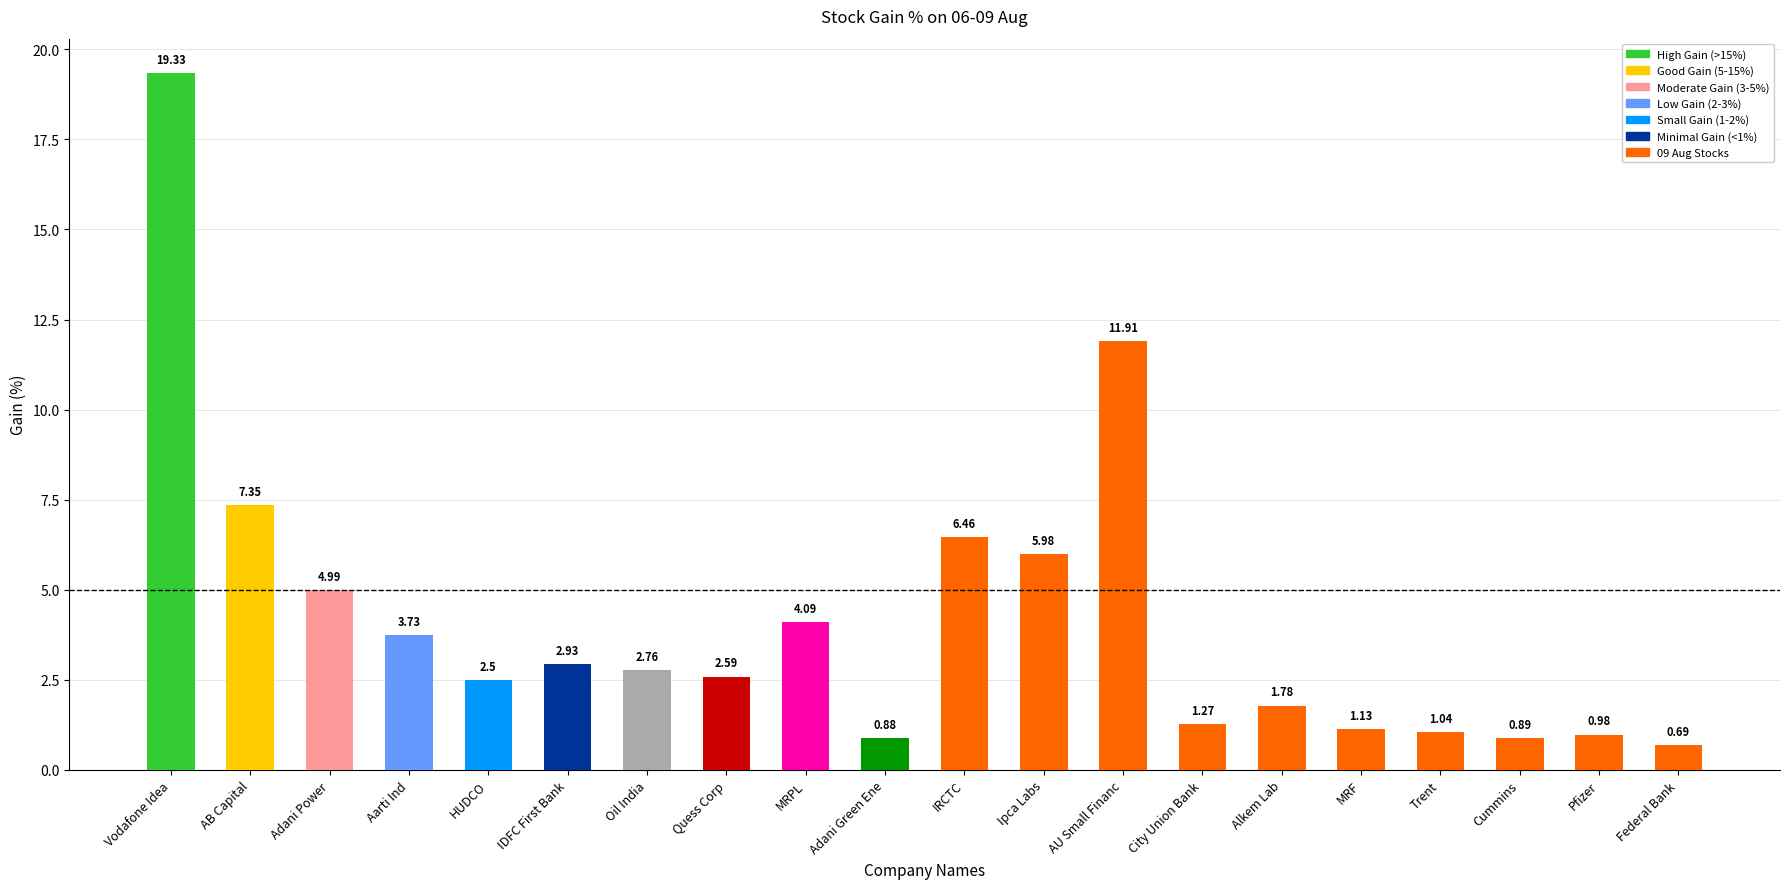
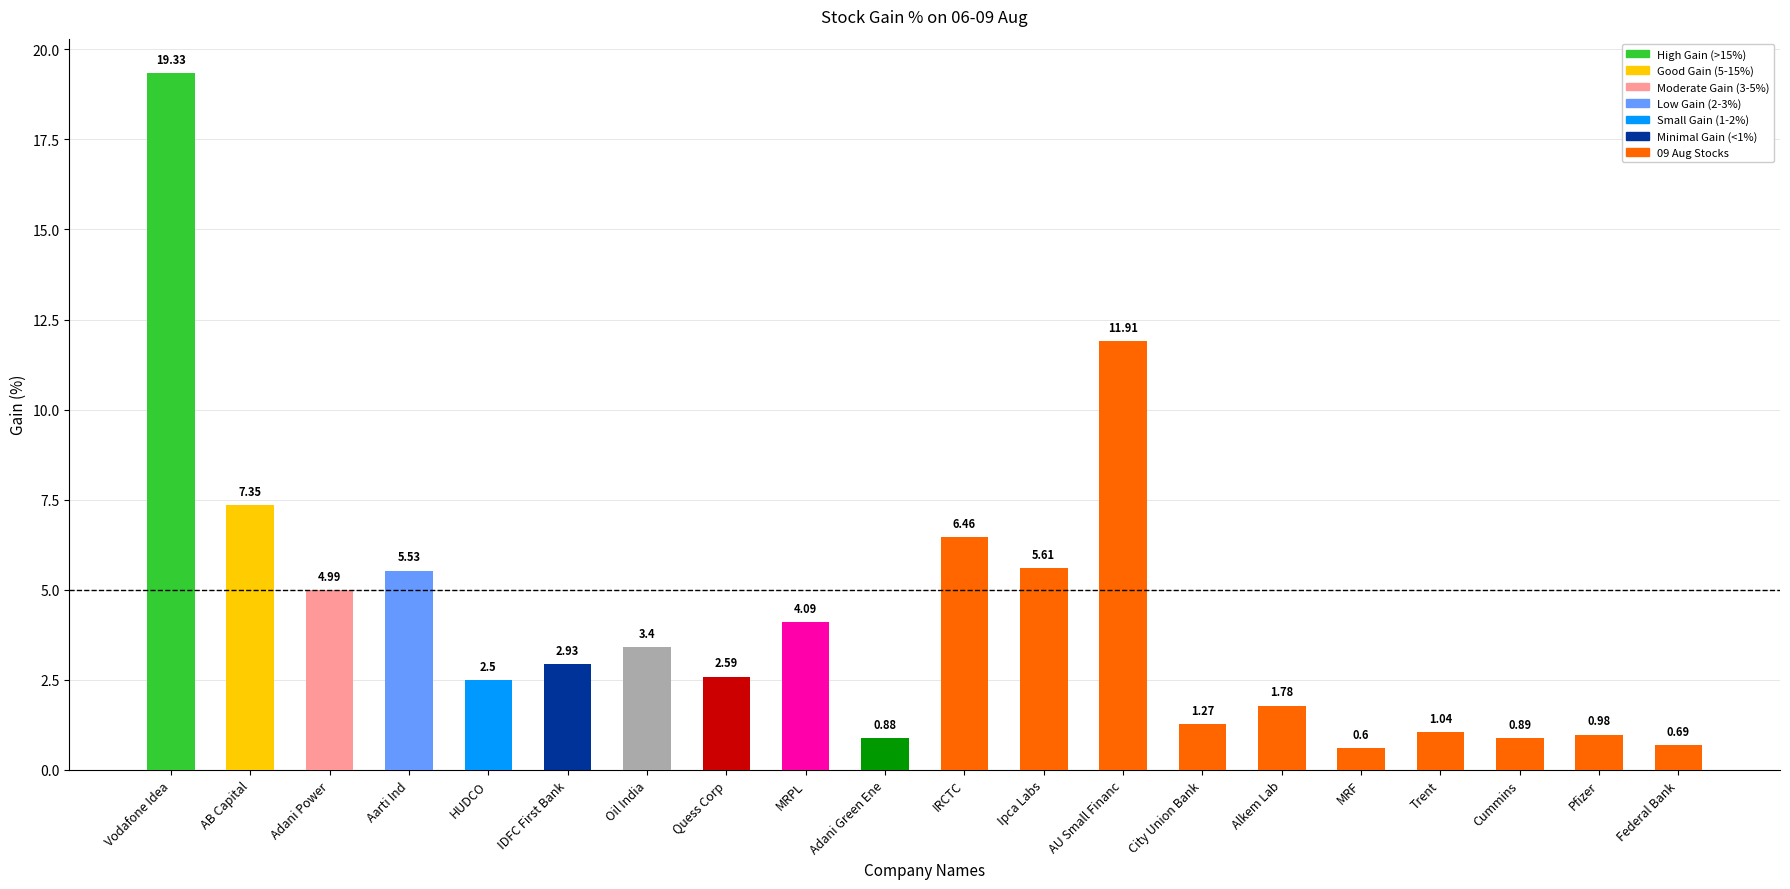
Aarti Ind: 3.73 -> 5.53
Oil India: 2.76 -> 3.4
Ipca Labs: 5.98 -> 5.61
MRF: 1.13 -> 0.6
